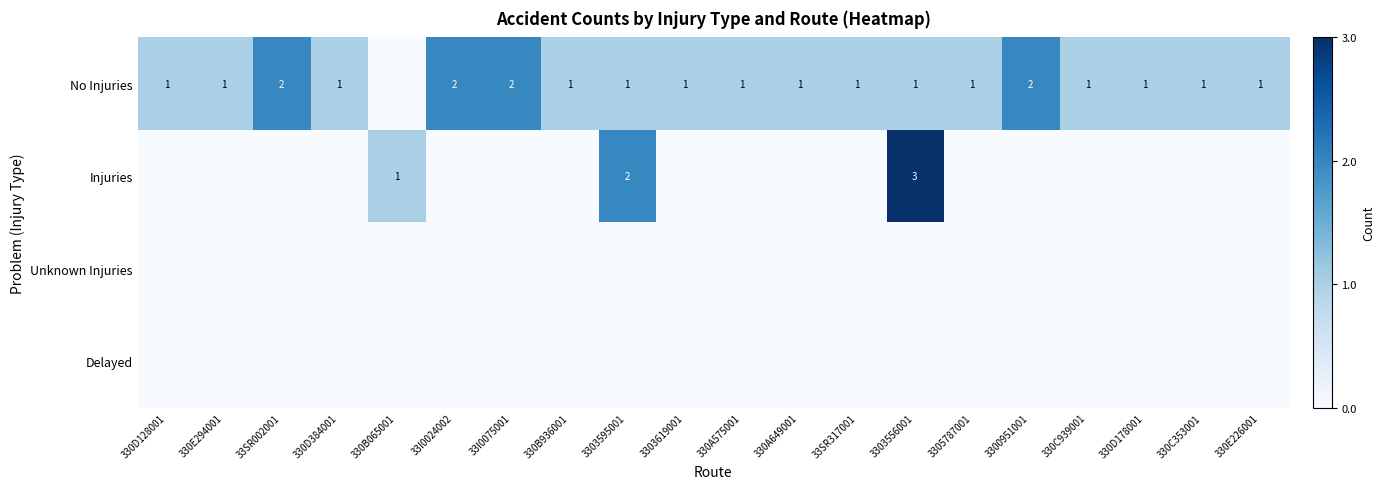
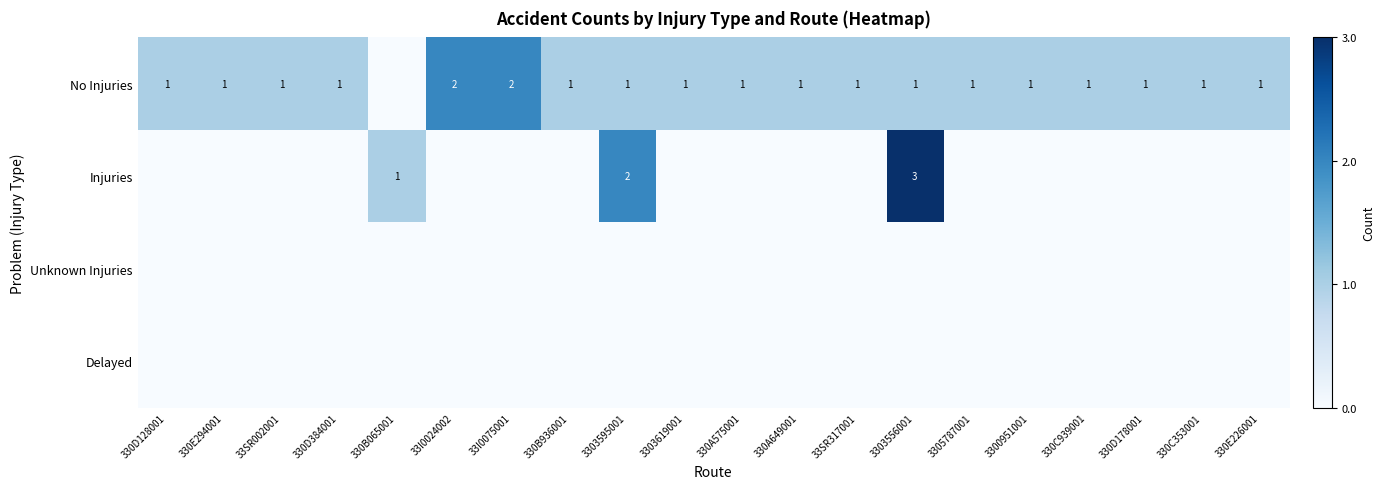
No Injuries, 33SR002001: 2 -> 1
No Injuries, 3300951001: 2 -> 1
